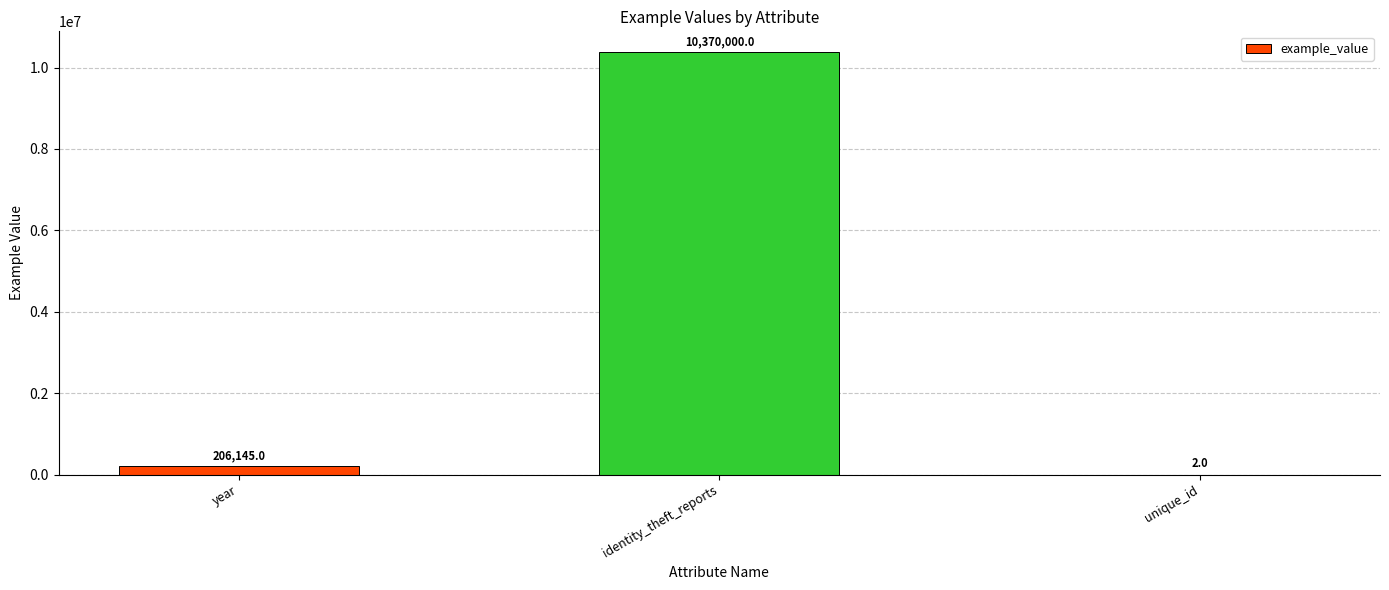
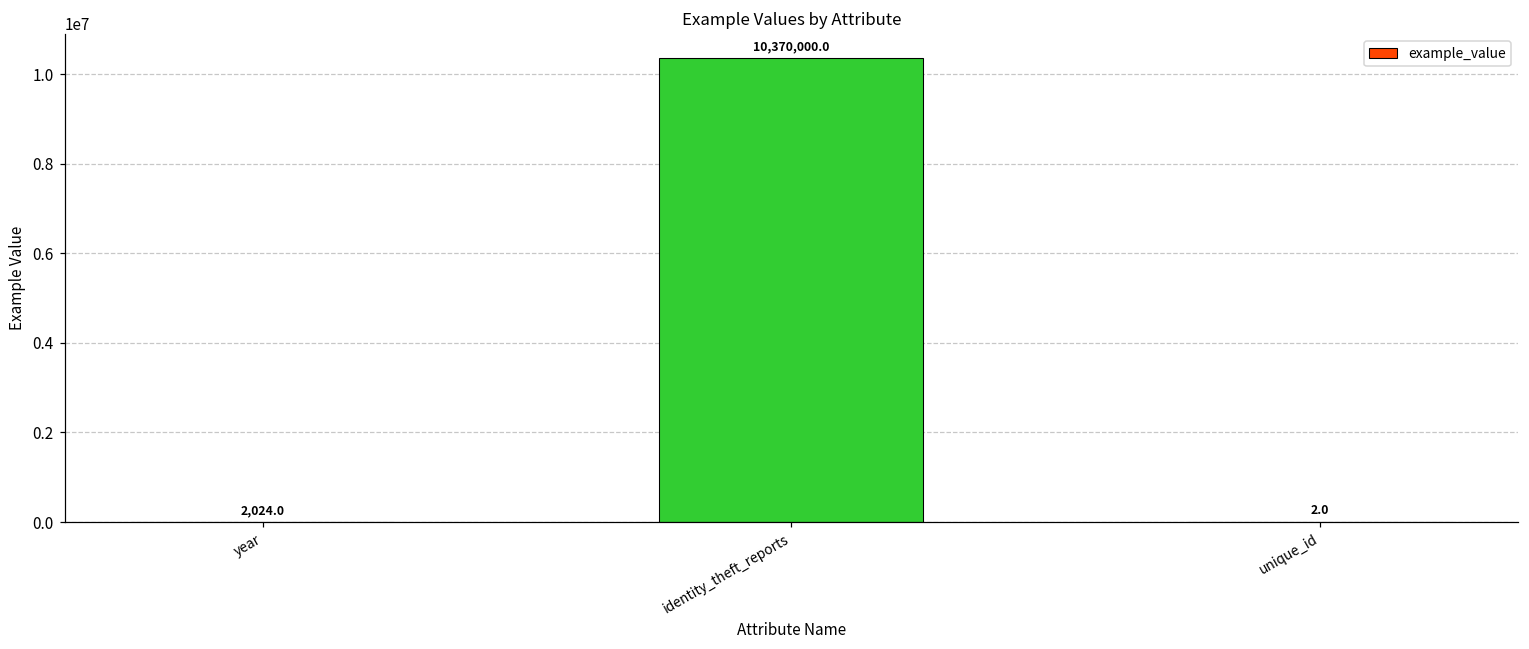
year: 206,145.0 -> 2,024.0
